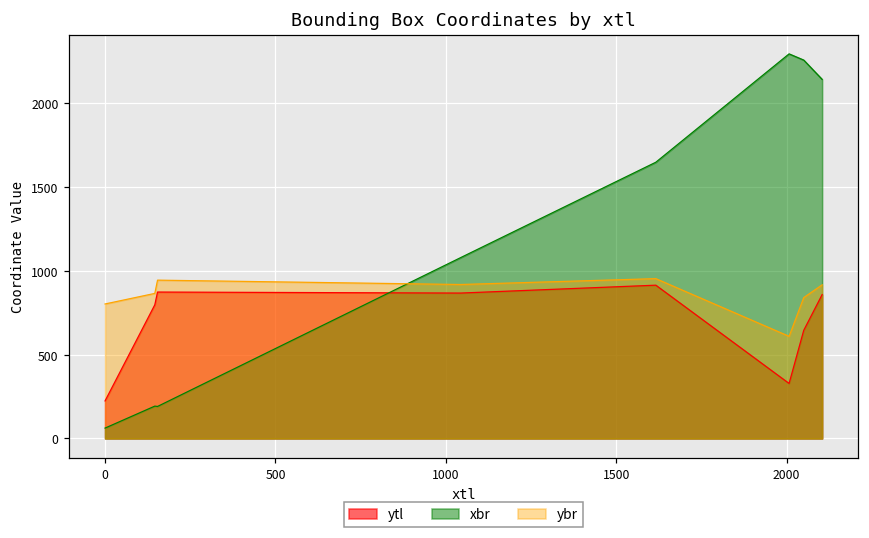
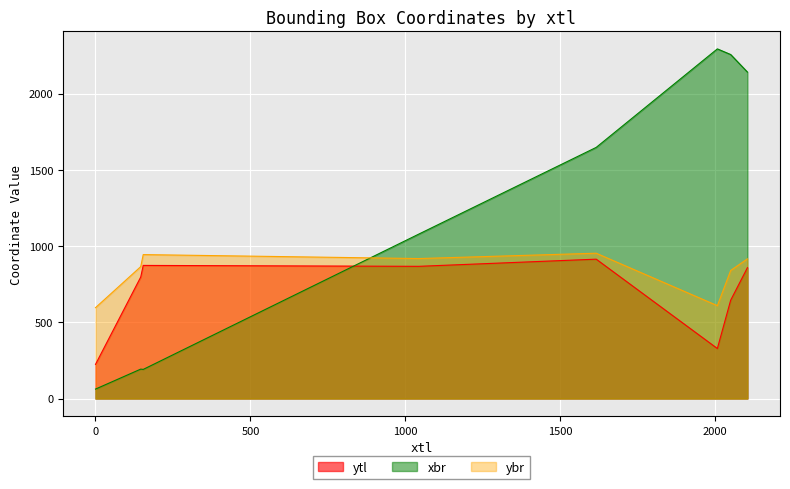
ybr, 0: 800 -> 600
